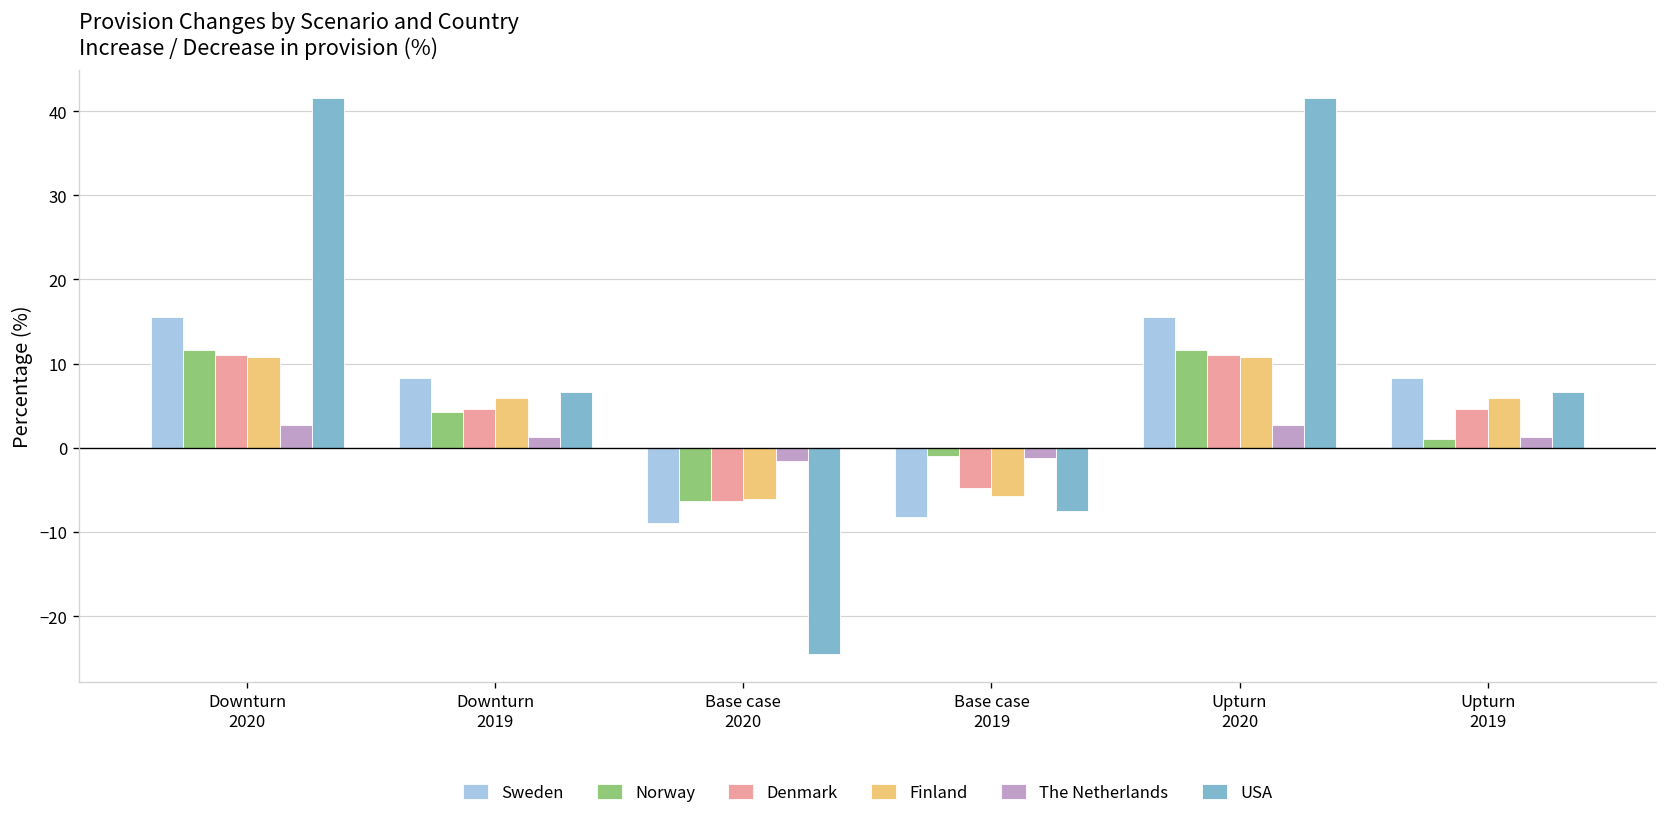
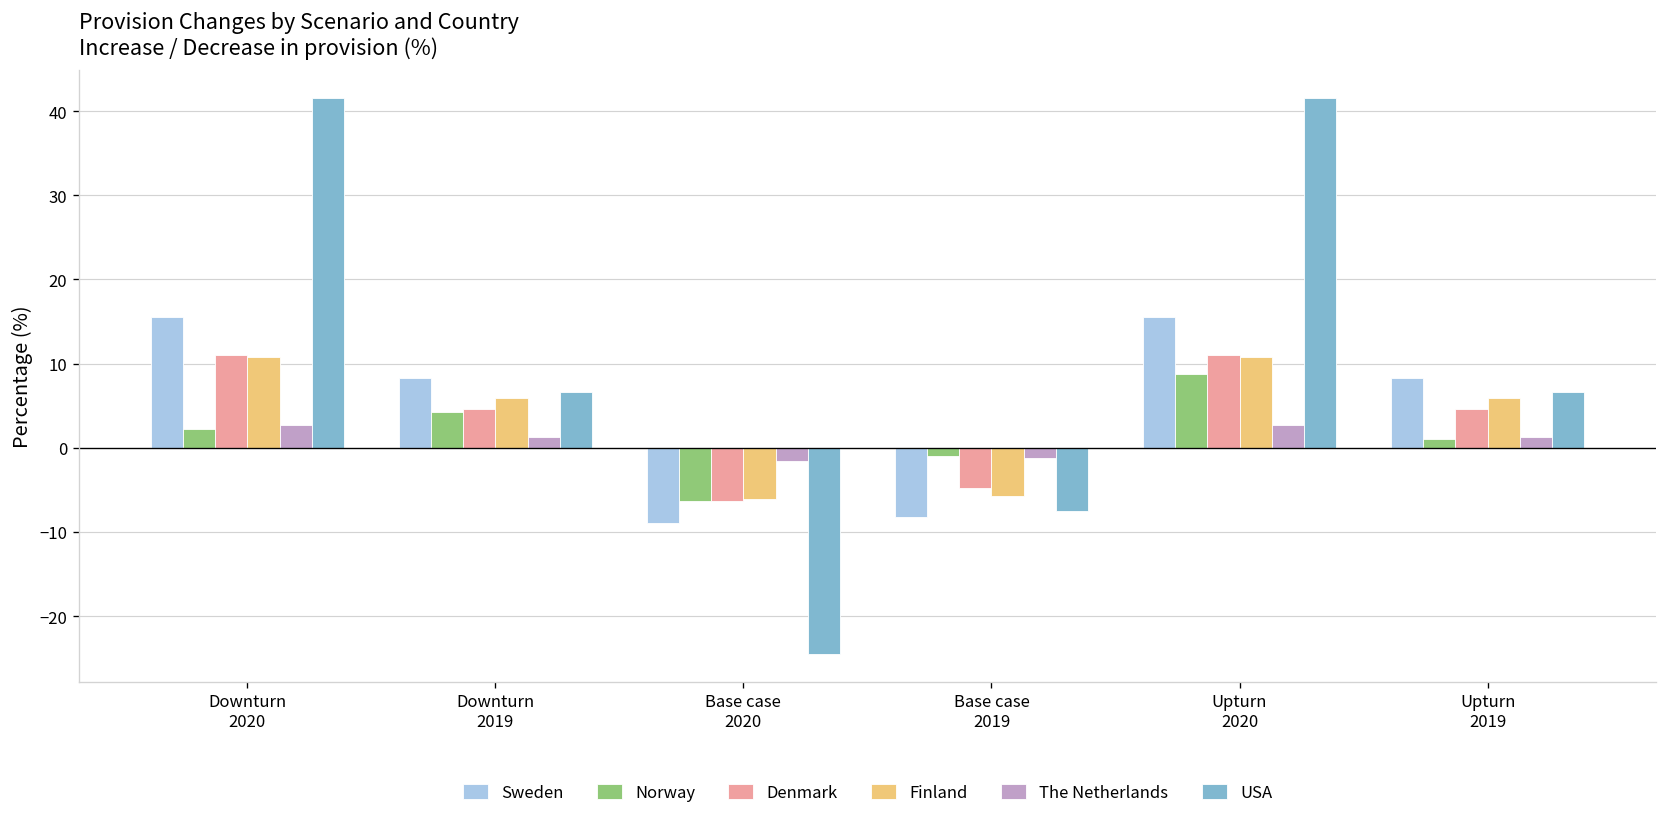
Norway, Downturn 2020: 12 -> 2
Norway, Upturn 2020: 12 -> 9
